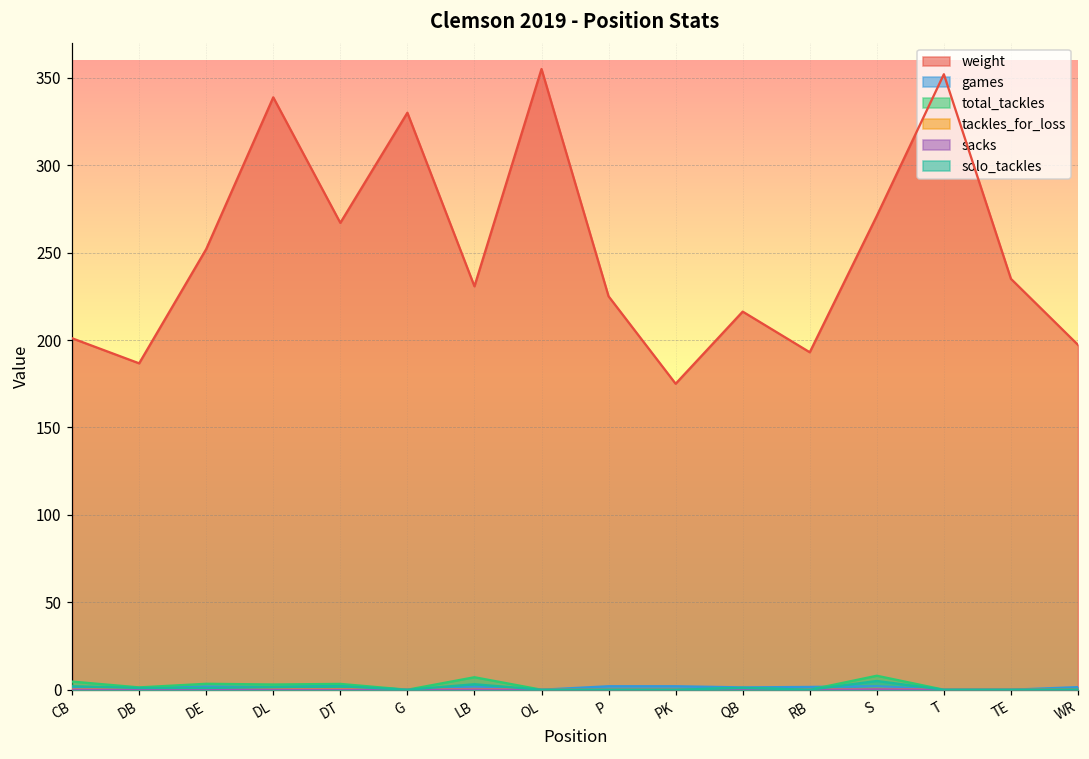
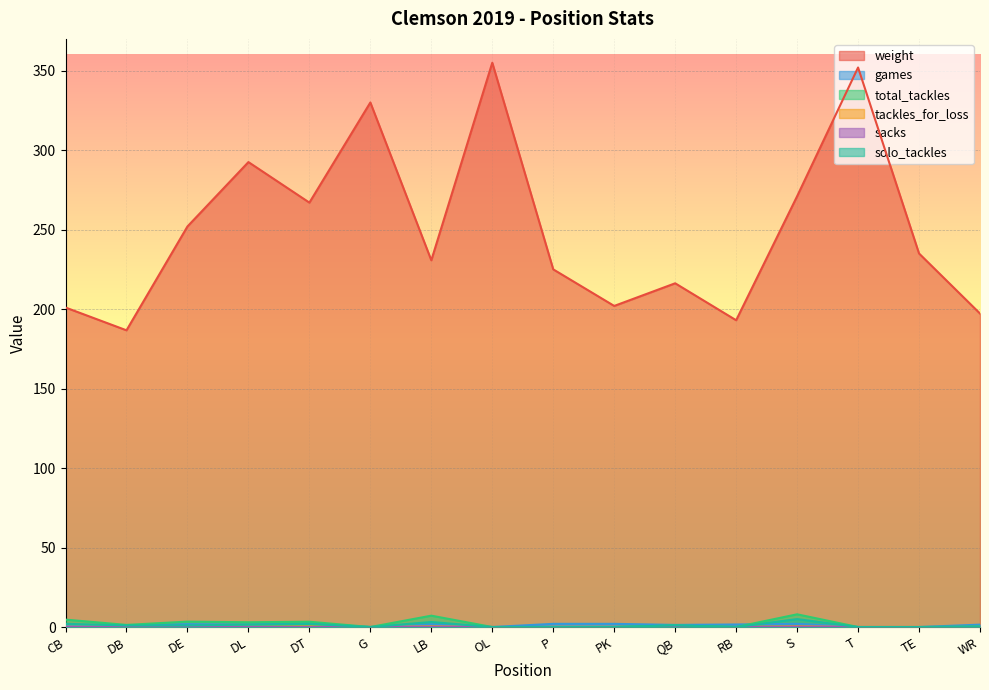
weight, DL: 339 -> 293
weight, PK: 175 -> 202
